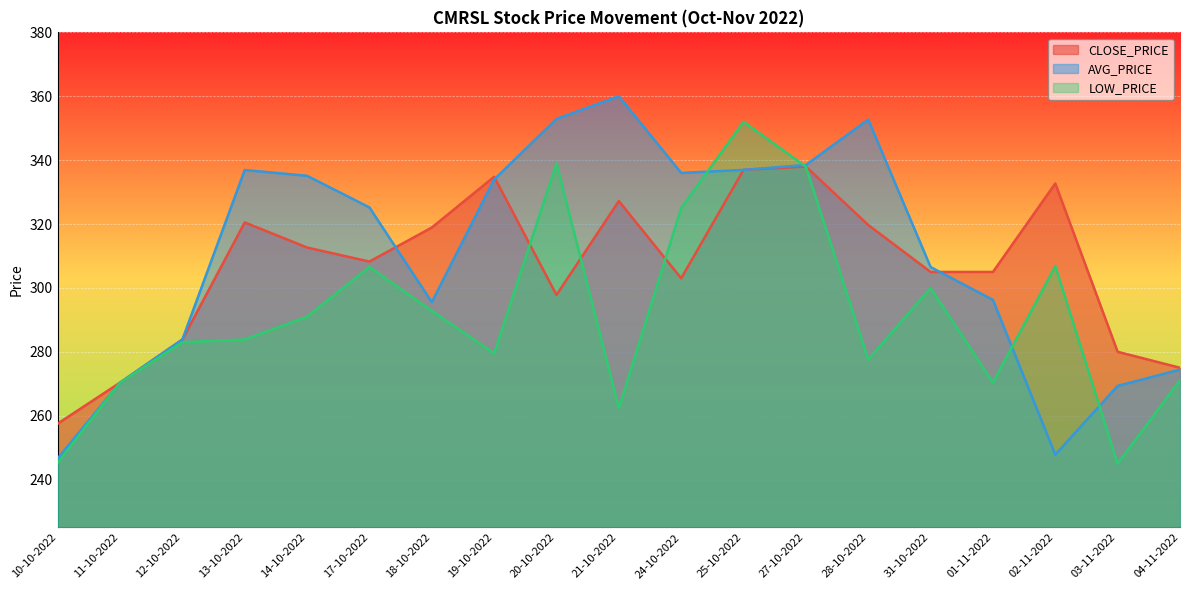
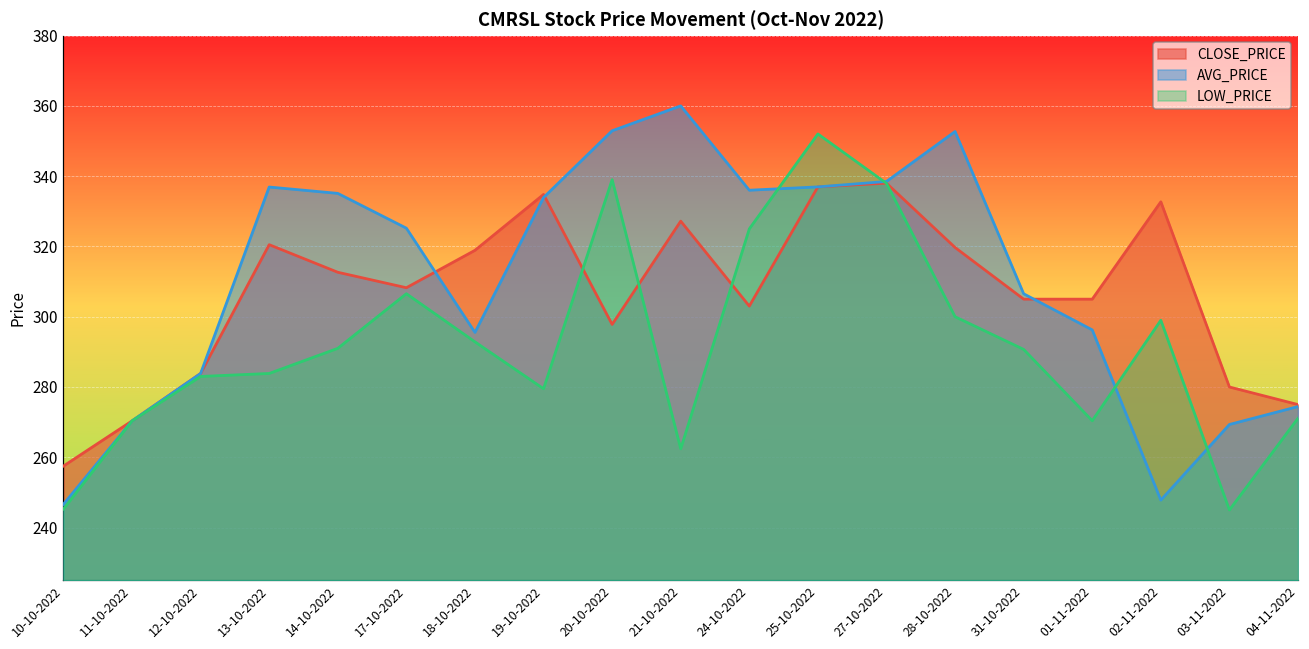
LOW_PRICE, 28-10-2022: 278 -> 300
LOW_PRICE, 31-10-2022: 300 -> 291
LOW_PRICE, 02-11-2022: 307 -> 299
